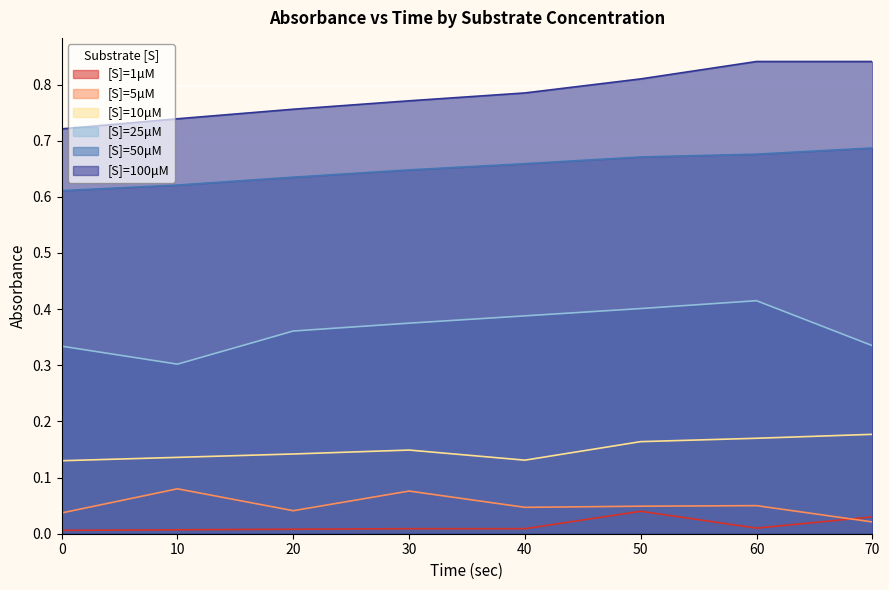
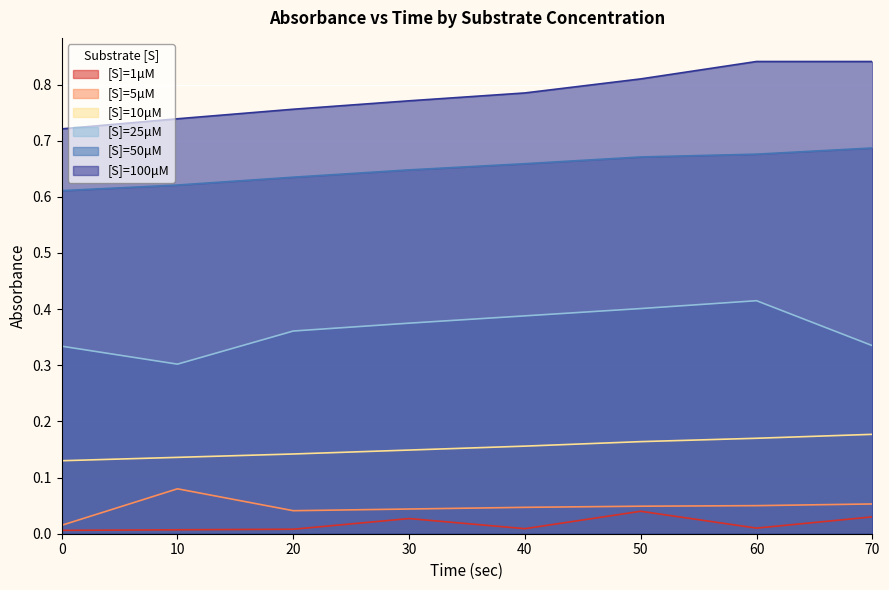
[S]=5μM, 0: 0.04 -> 0.02
[S]=1μM, 30: 0.01 -> 0.03
[S]=5μM, 30: 0.08 -> 0.04
[S]=10μM, 40: 0.13 -> 0.16
[S]=5μM, 70: 0.02 -> 0.05
